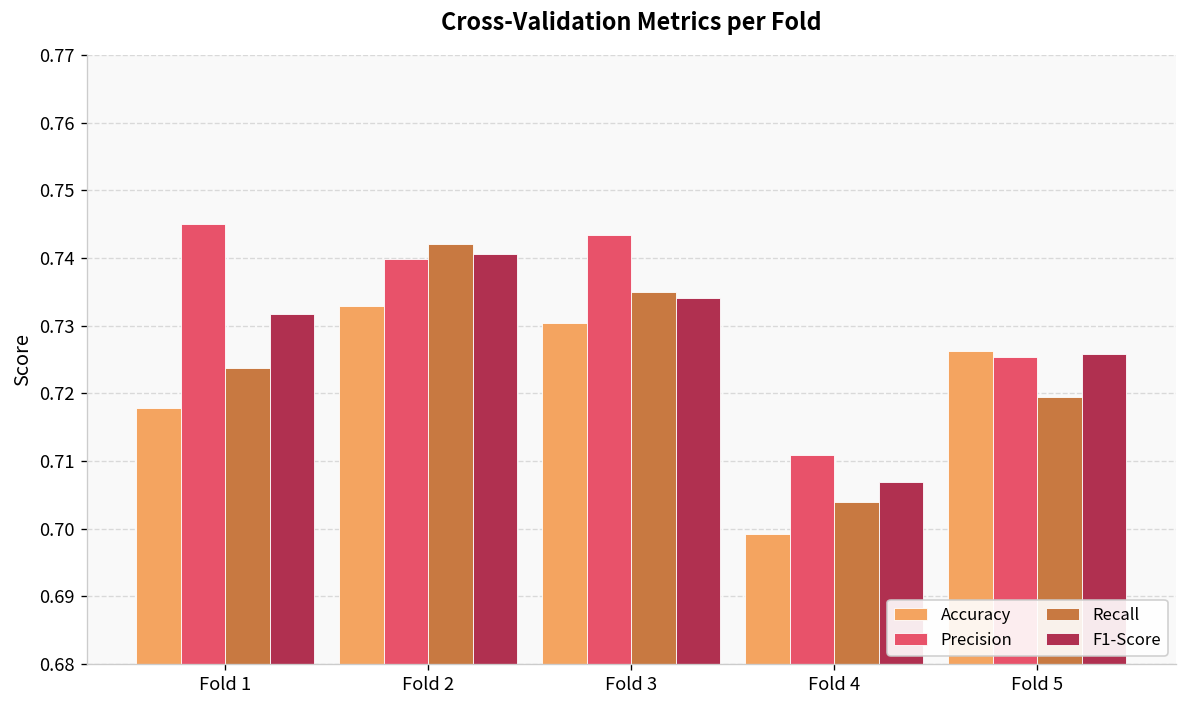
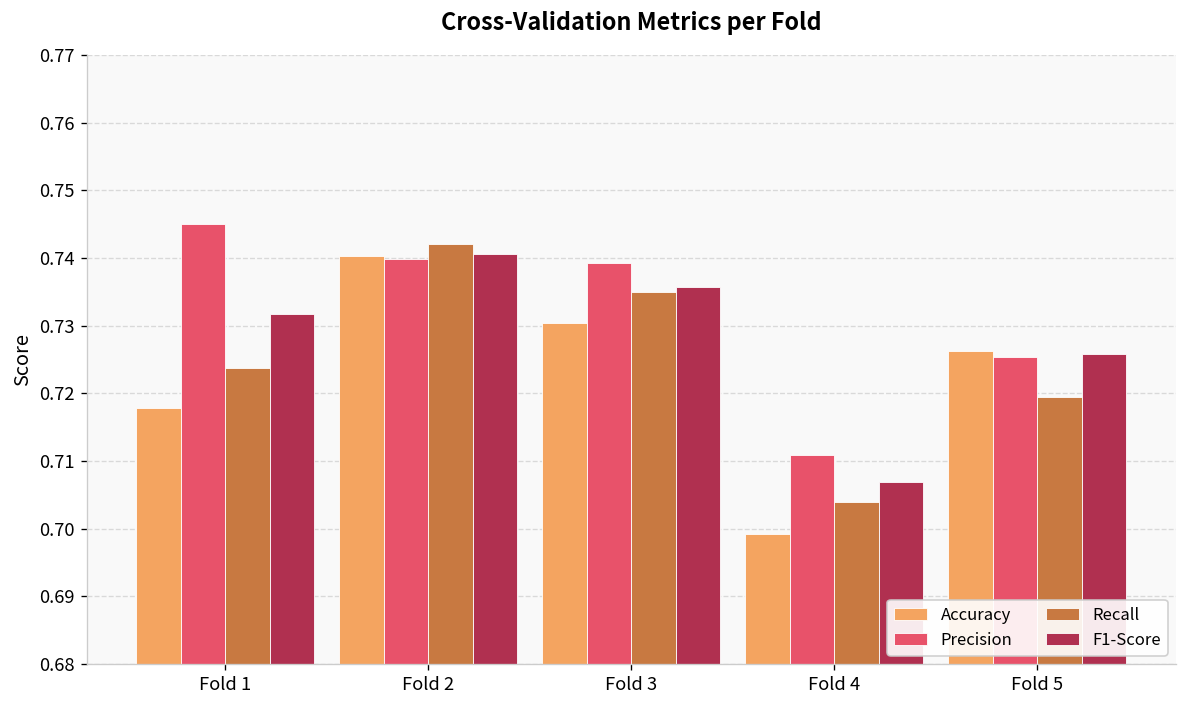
Accuracy, Fold 2: 0.733 -> 0.740
Precision, Fold 3: 0.743 -> 0.739
F1-Score, Fold 3: 0.734 -> 0.736
